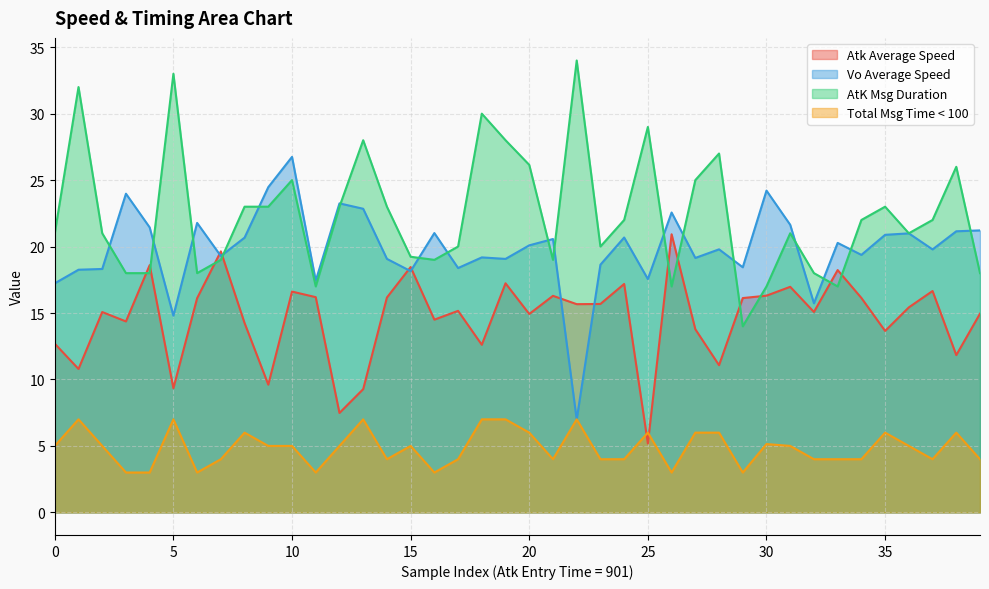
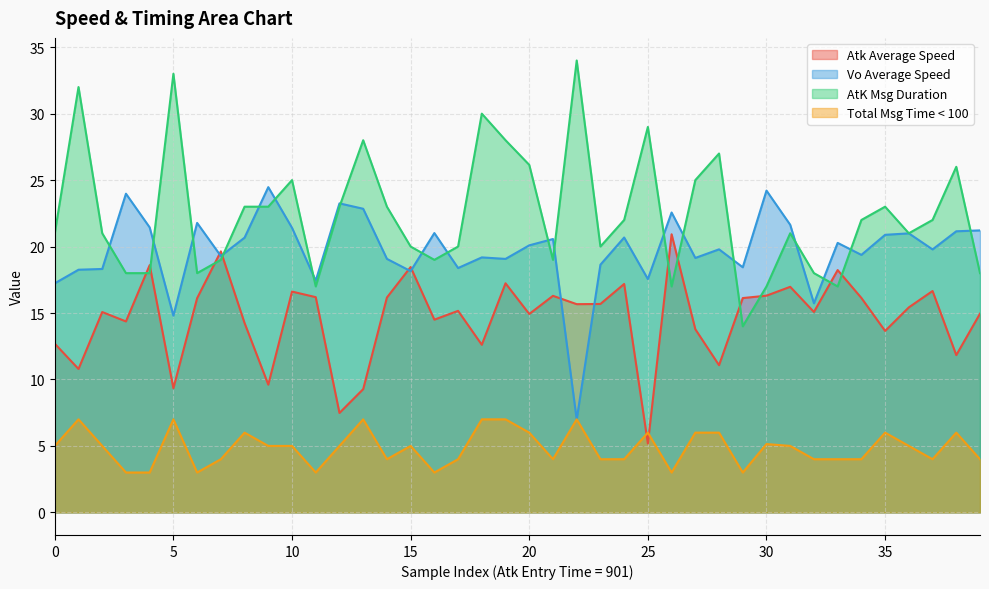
Vo Average Speed, 10: 26.7 -> 21.4
AtK Msg Duration, 15: 19.2 -> 20.0
